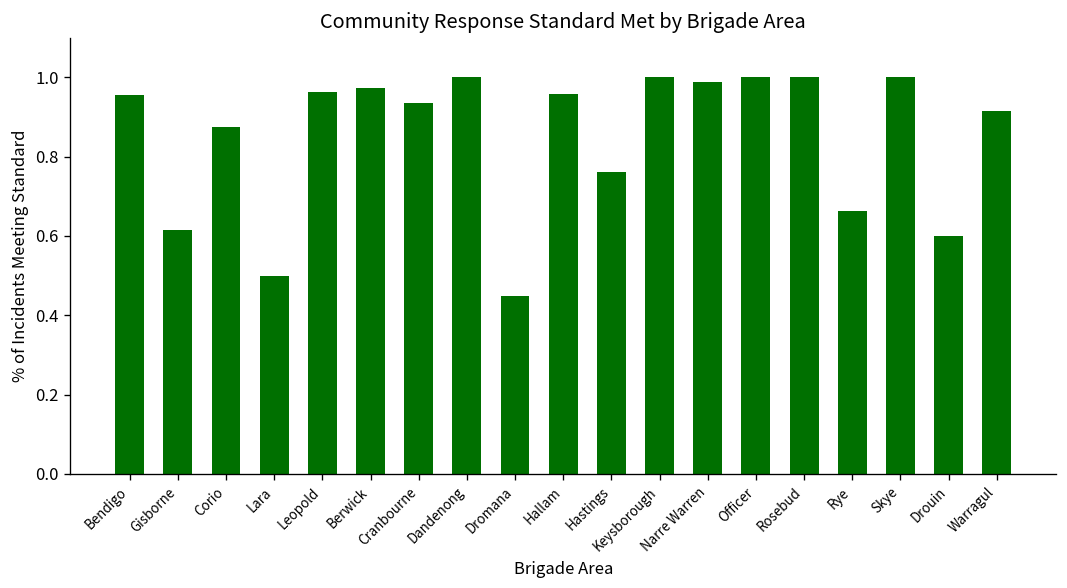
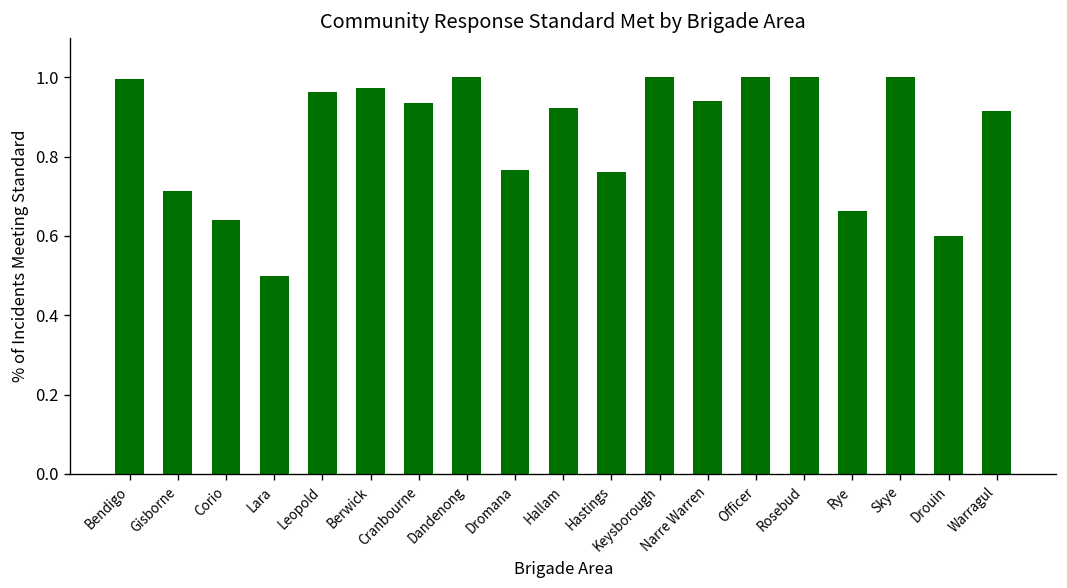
Bendigo: 0.96 -> 1.00
Gisborne: 0.62 -> 0.71
Corio: 0.88 -> 0.64
Dromana: 0.45 -> 0.77
Hallam: 0.96 -> 0.92
Narre Warren: 0.99 -> 0.94
